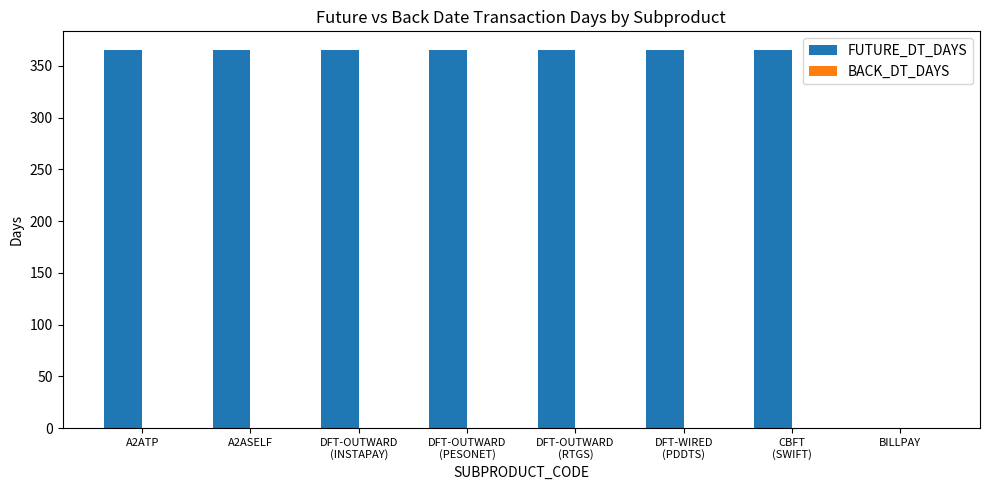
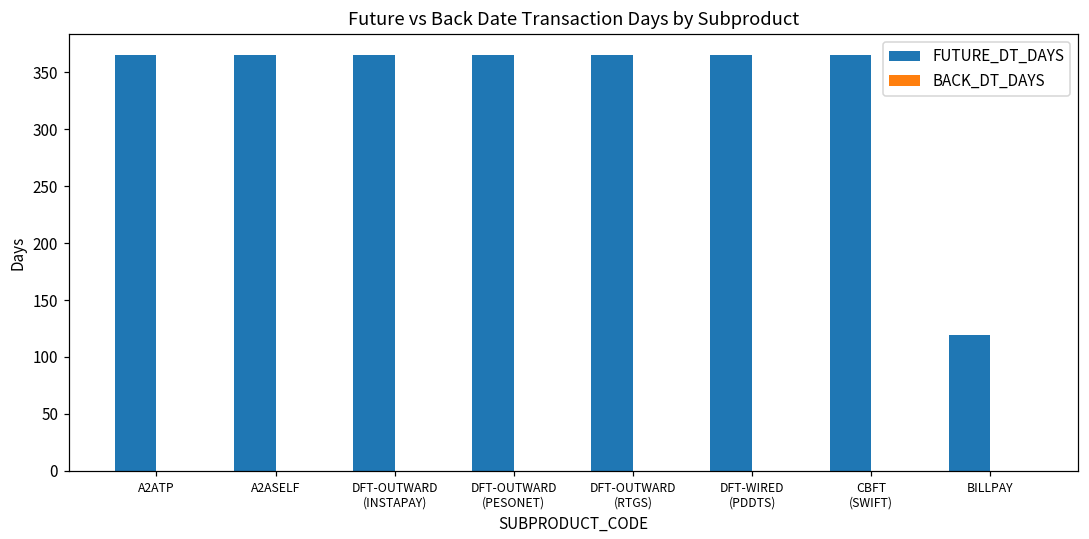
FUTURE_DT_DAYS, BILLPAY: 0 -> 119
